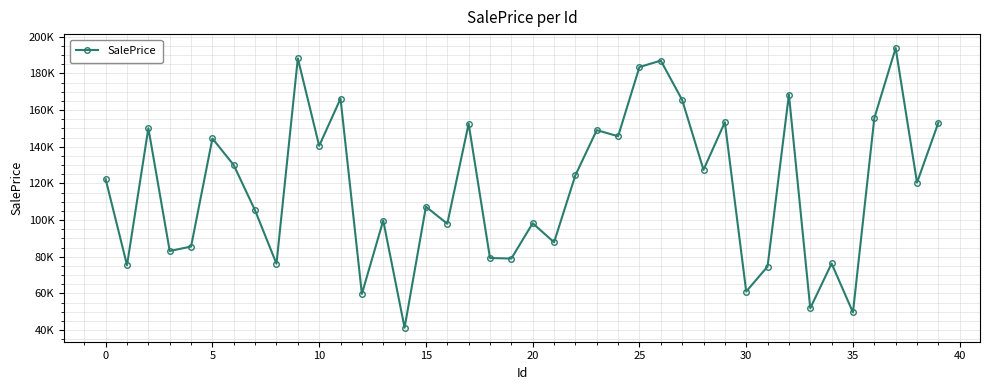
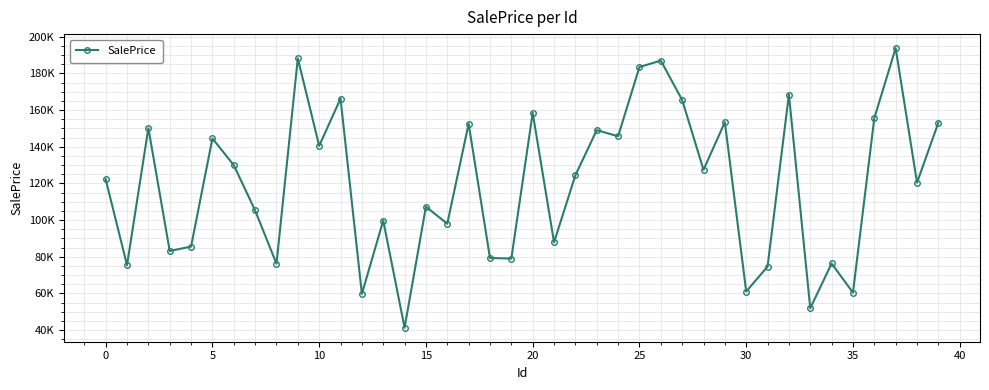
20: 98000 -> 158000
35: 50000 -> 60000
